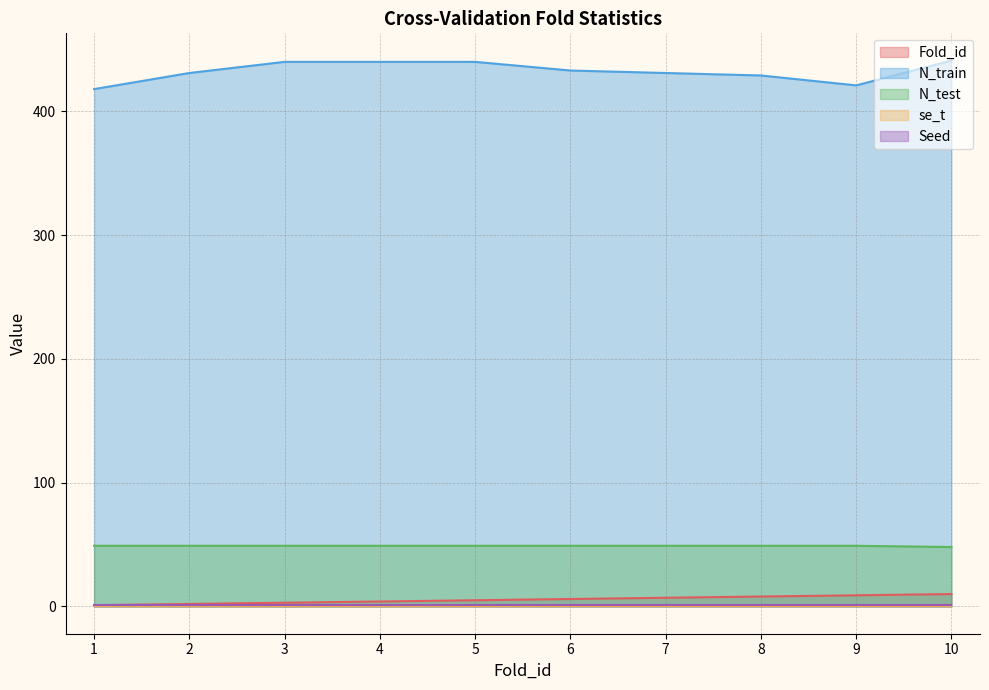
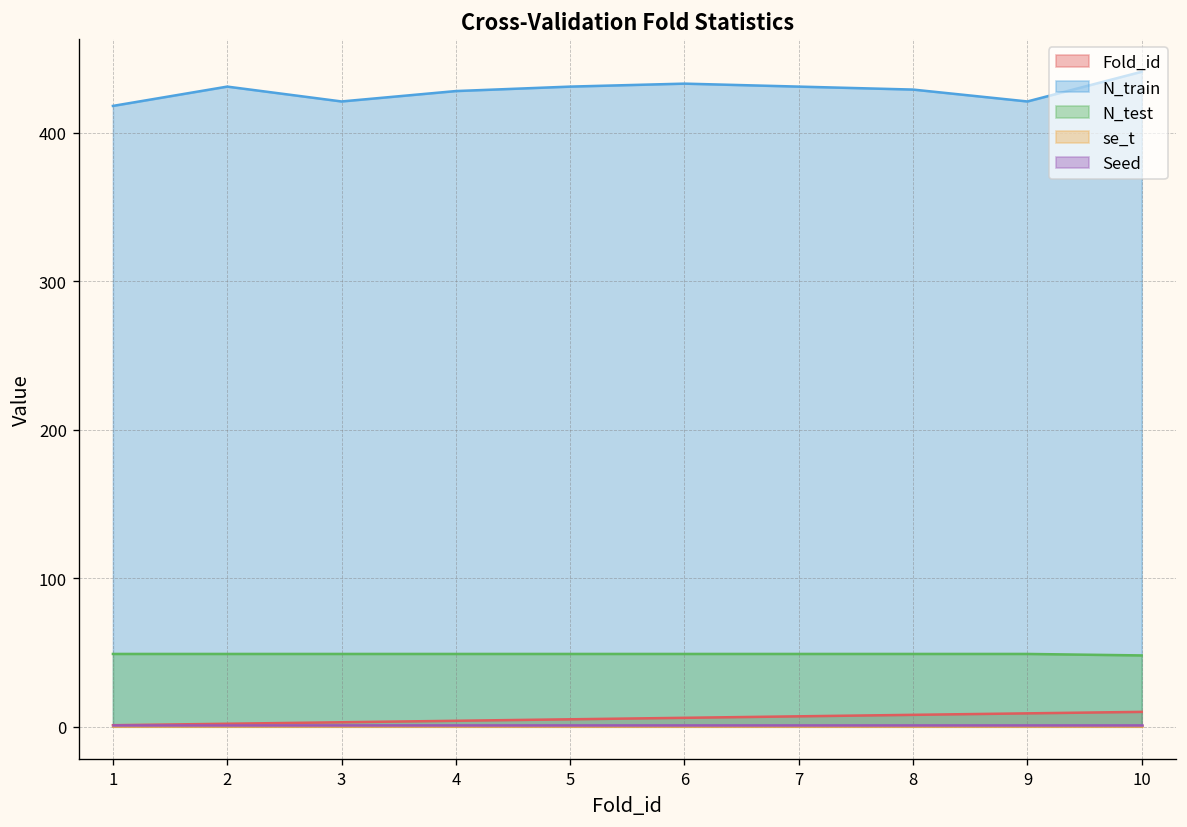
N_train, 3: 440 -> 421
N_train, 4: 440 -> 428
N_train, 5: 440 -> 431
